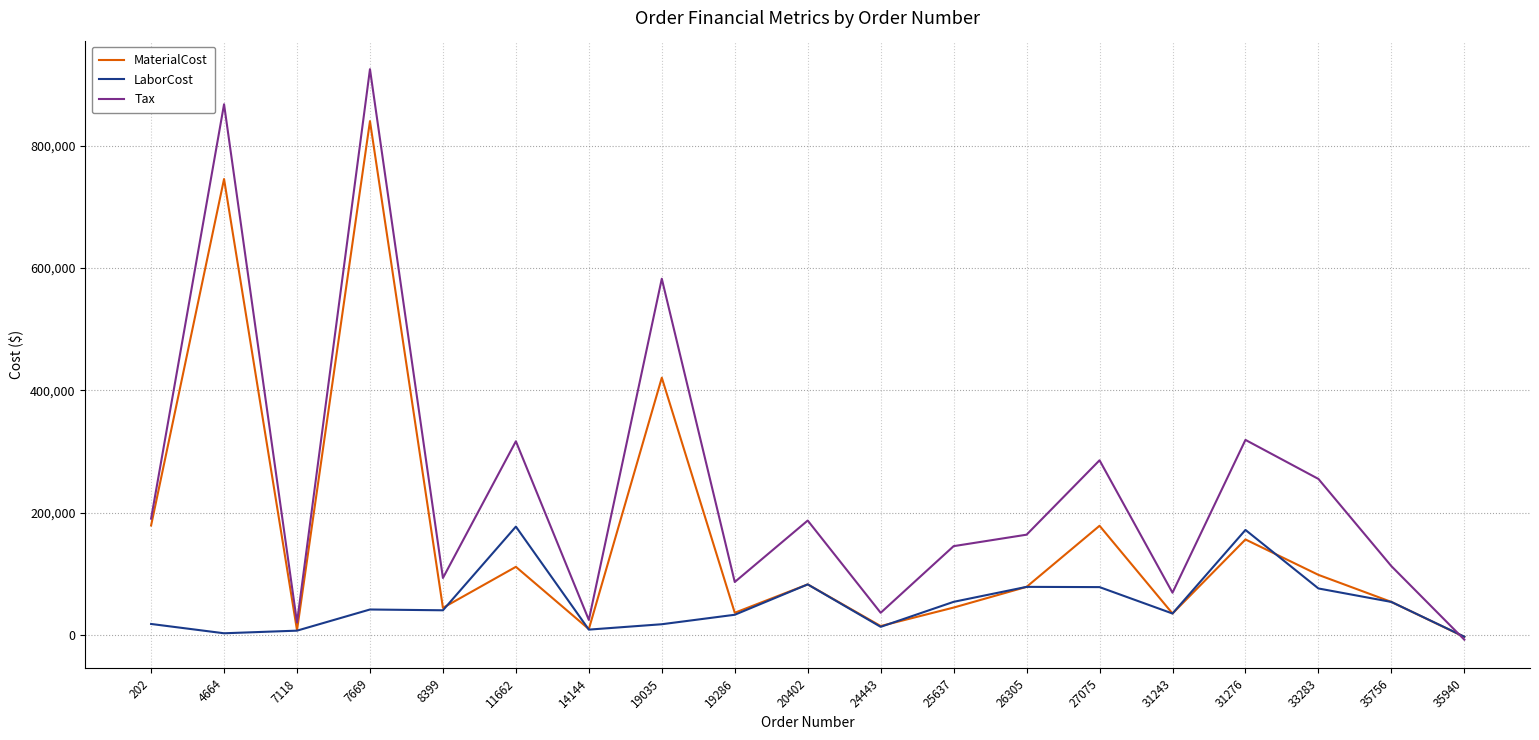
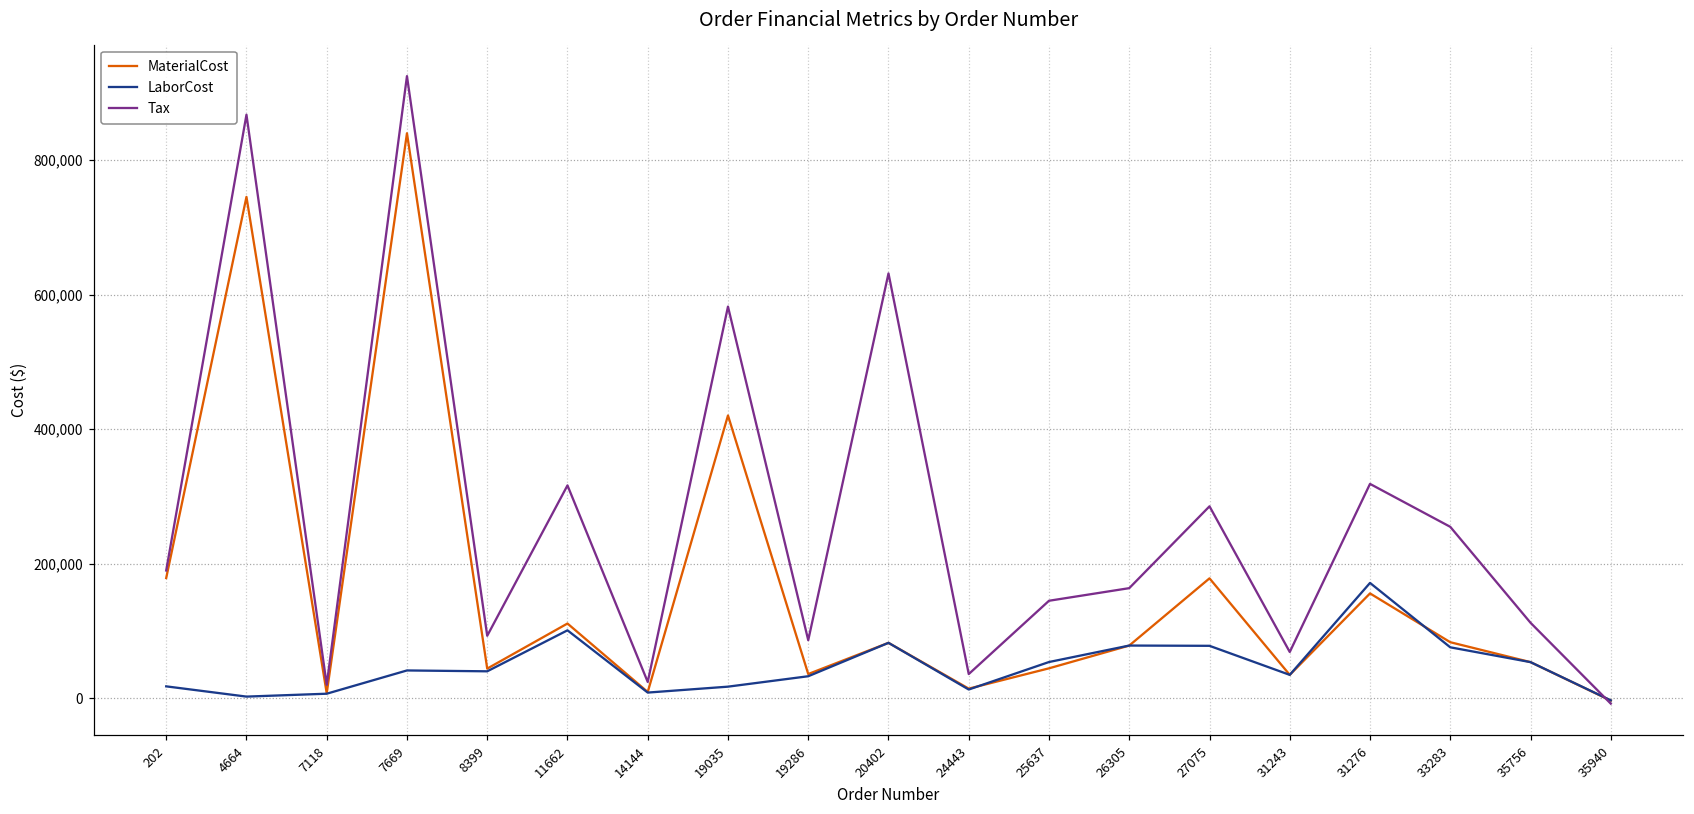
LaborCost, 11662: 180,000 -> 100,000
Tax, 20402: 190,000 -> 630,000
MaterialCost, 33283: 100,000 -> 80,000
